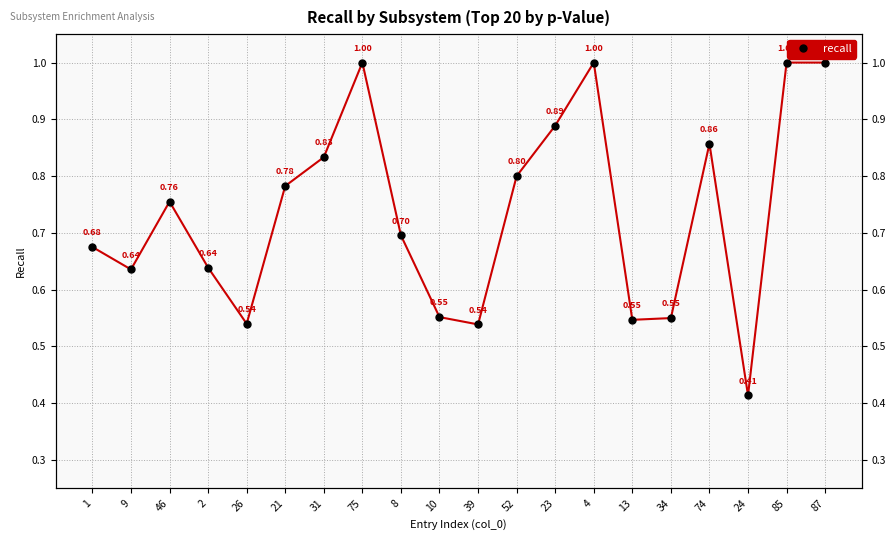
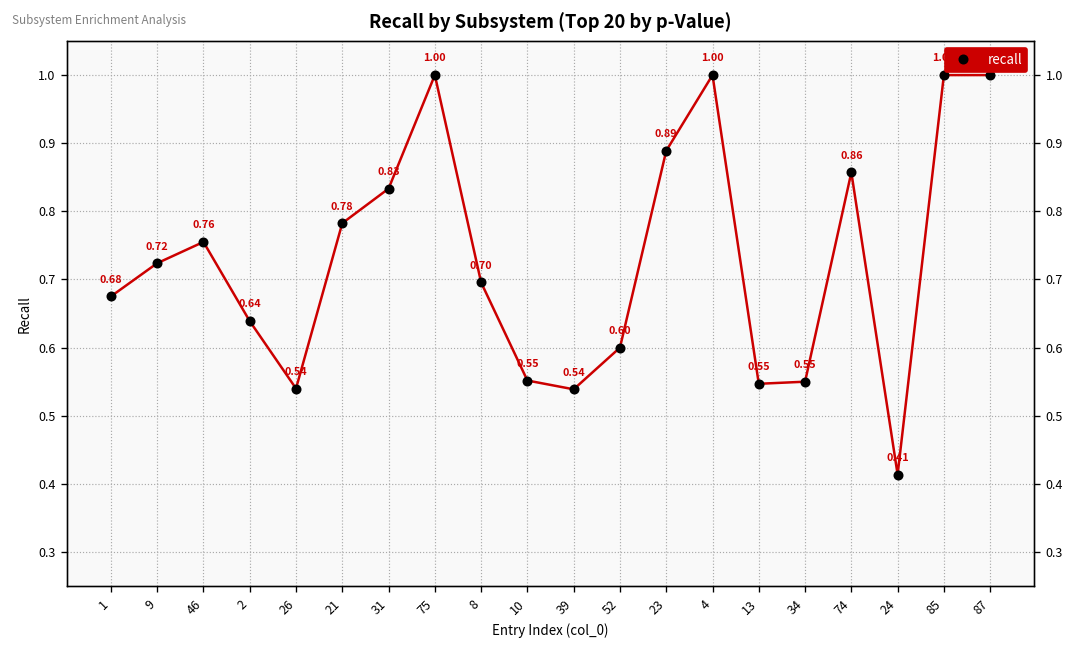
9: 0.64 -> 0.72
52: 0.80 -> 0.60
